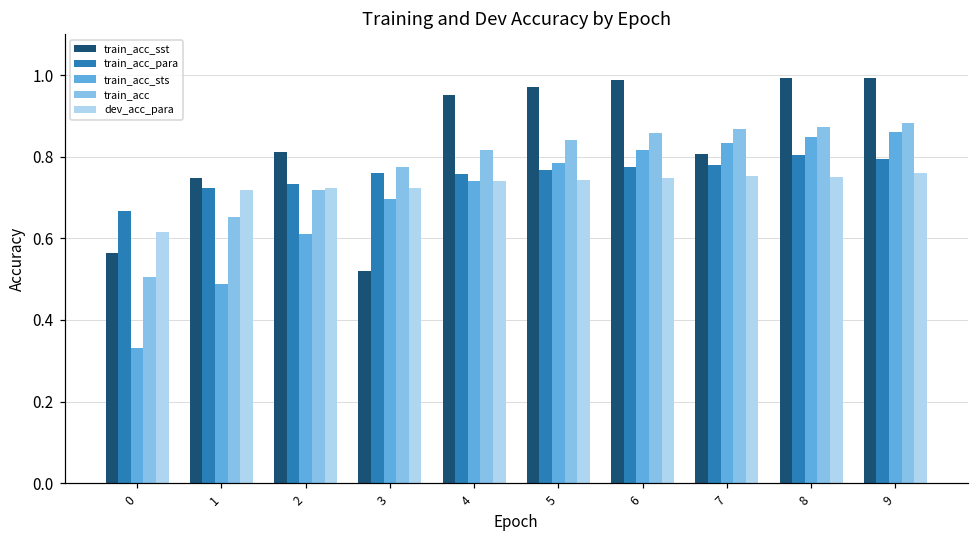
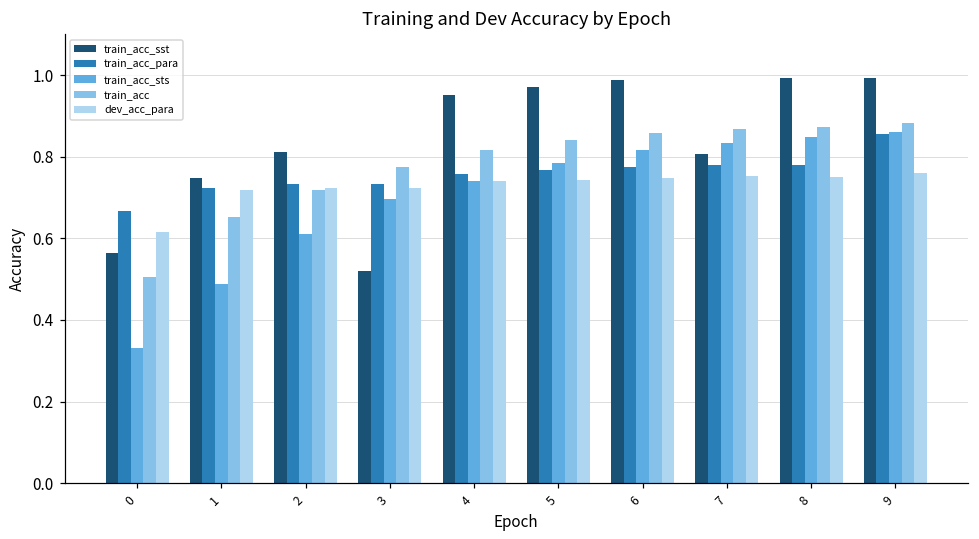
train_acc_para, 3: 0.76 -> 0.73
train_acc_para, 8: 0.81 -> 0.78
train_acc_para, 9: 0.79 -> 0.86
